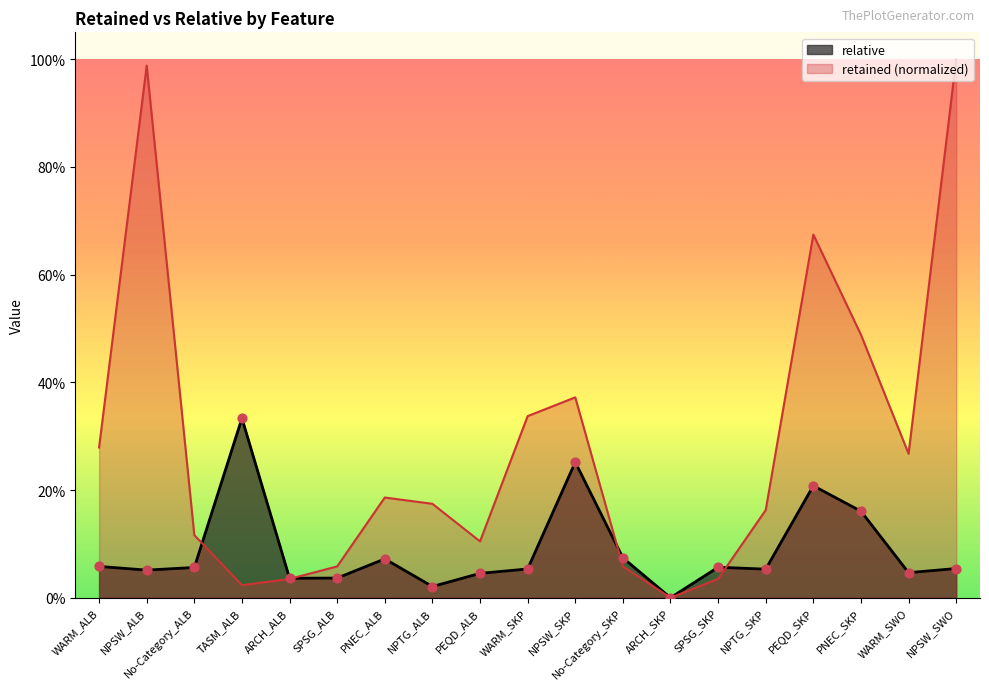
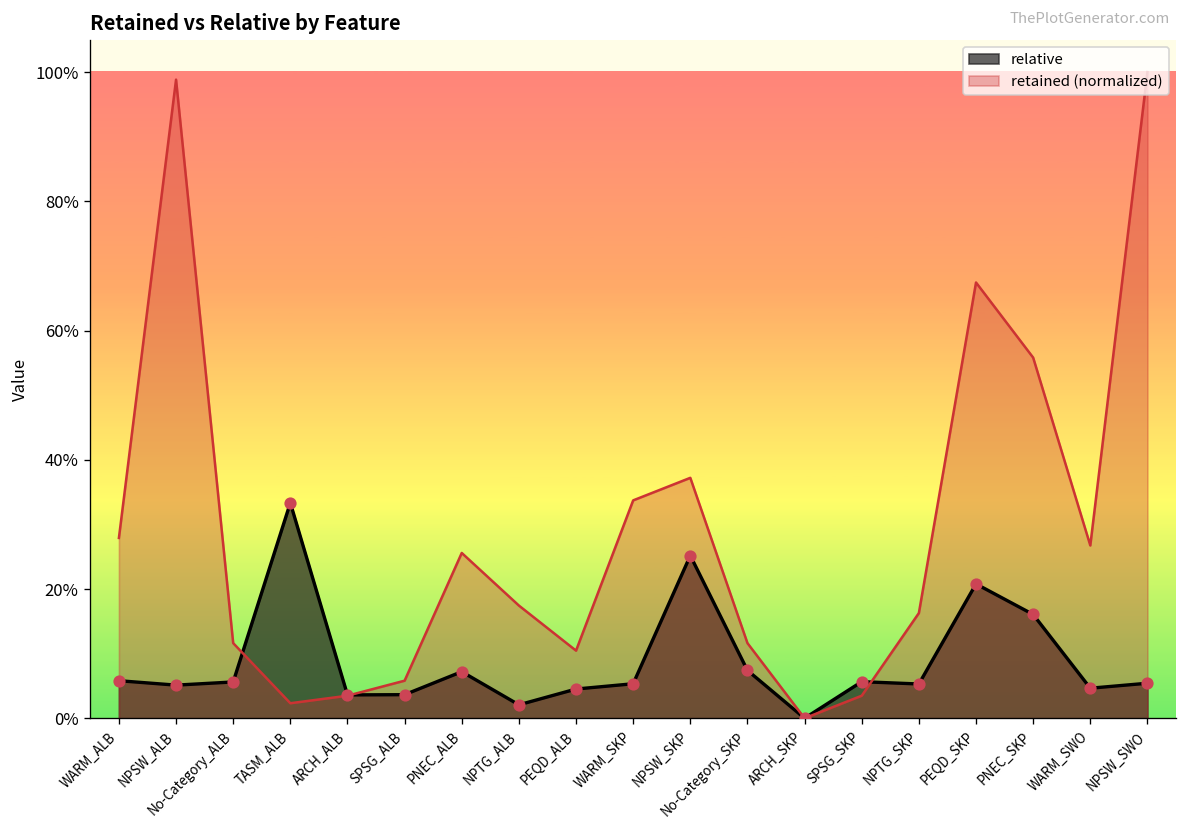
retained (normalized), PNEC_ALB: 19% -> 26%
retained (normalized), No-Category_SKP: 6% -> 12%
retained (normalized), PNEC_SKP: 49% -> 56%
